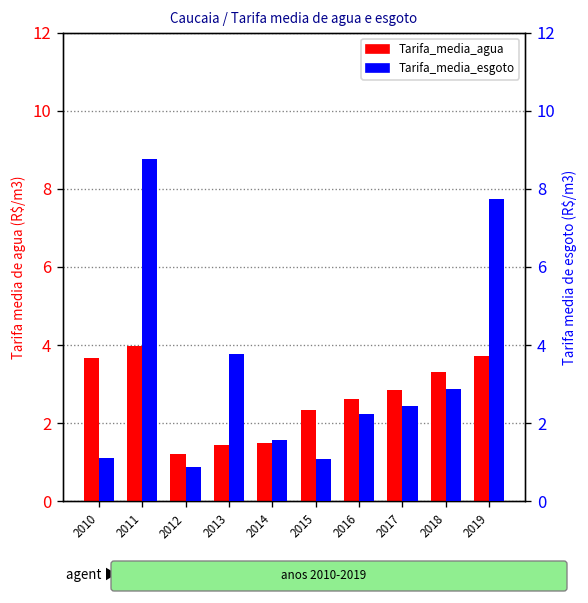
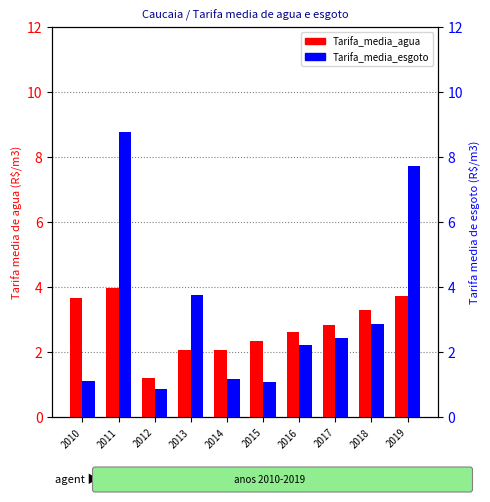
Tarifa_media_agua, 2013: 1.5 -> 2.1
Tarifa_media_agua, 2014: 1.5 -> 2.1
Tarifa_media_esgoto, 2014: 1.6 -> 1.2
